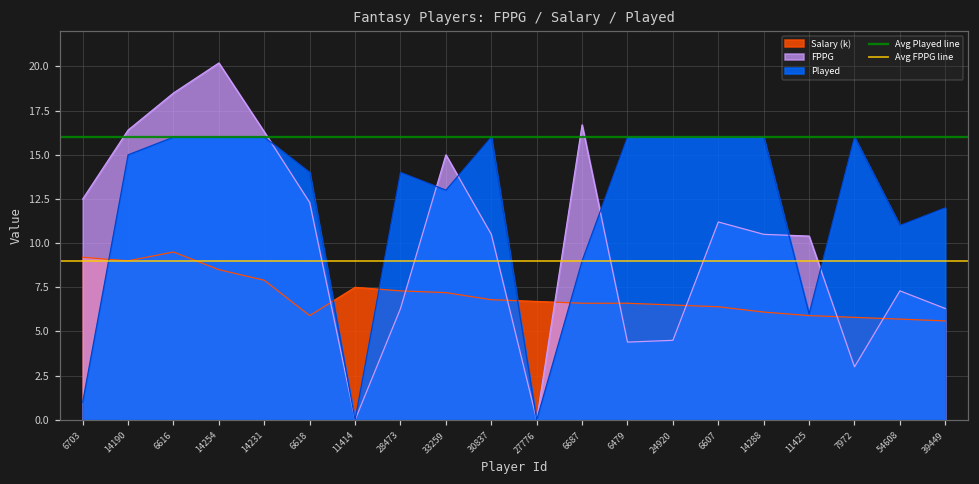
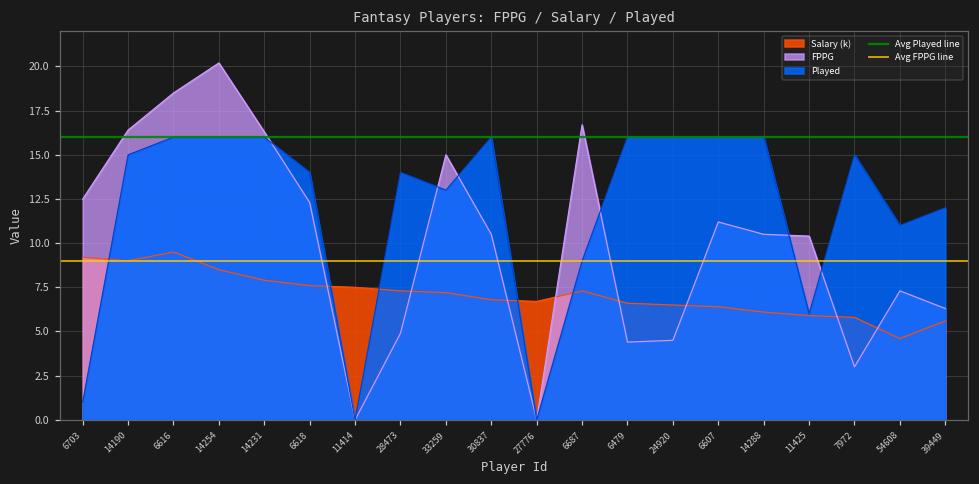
Salary (k), 6618: 5.9 -> 7.6
FPPG, 28473: 6.3 -> 4.9
Salary (k), 6687: 6.6 -> 7.3
Played, 7972: 16 -> 15
Salary (k), 54608: 5.7 -> 4.6
